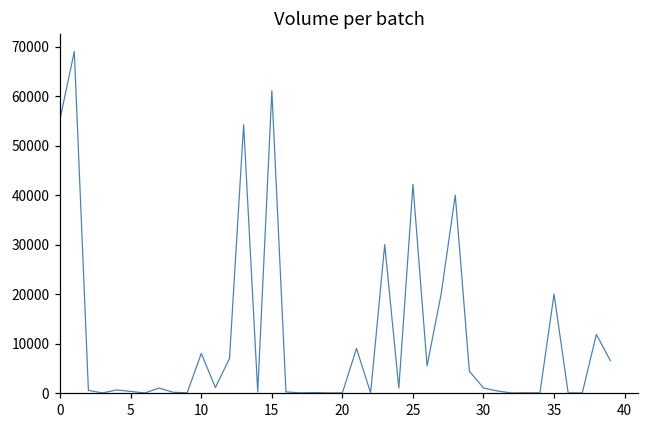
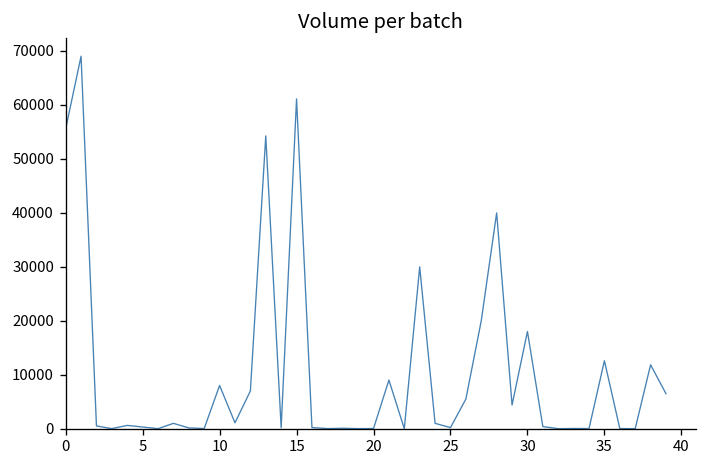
25: 42000 -> 0
30: 1000 -> 18000
35: 20000 -> 13000
